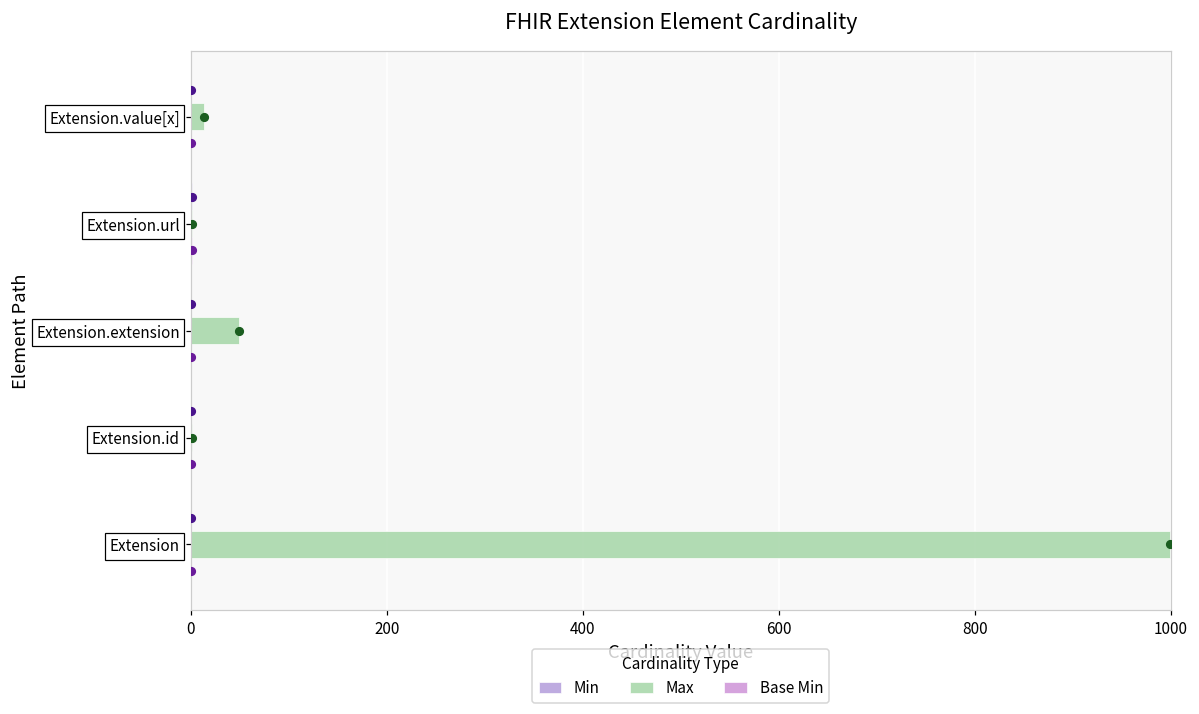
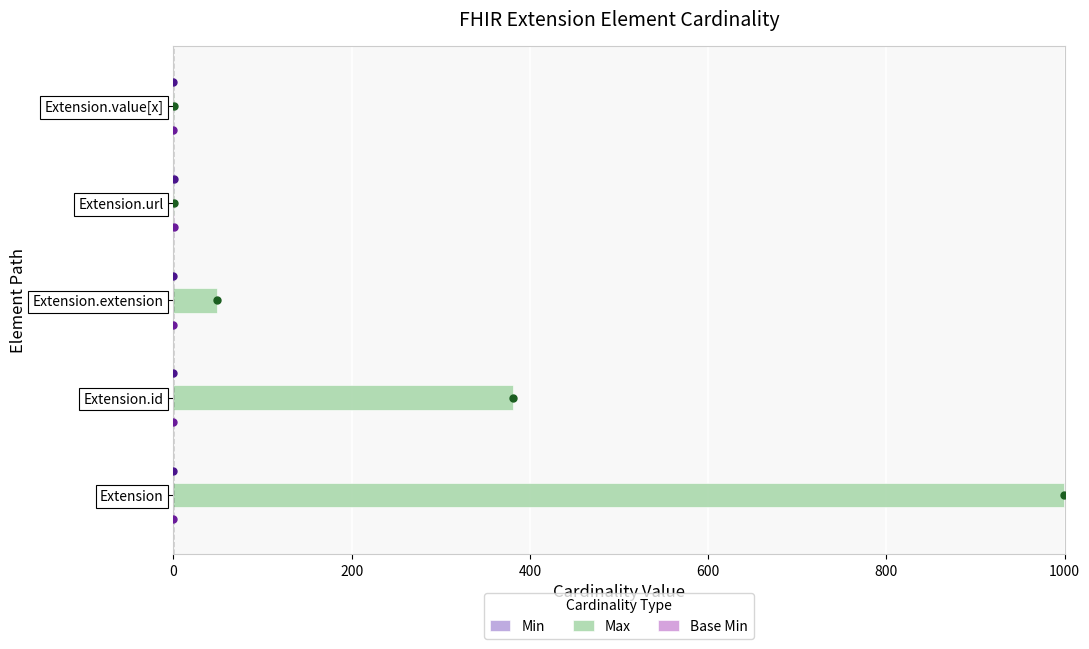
Max, Extension.value[x]: 10 -> 0
Max, Extension.id: 0 -> 380
